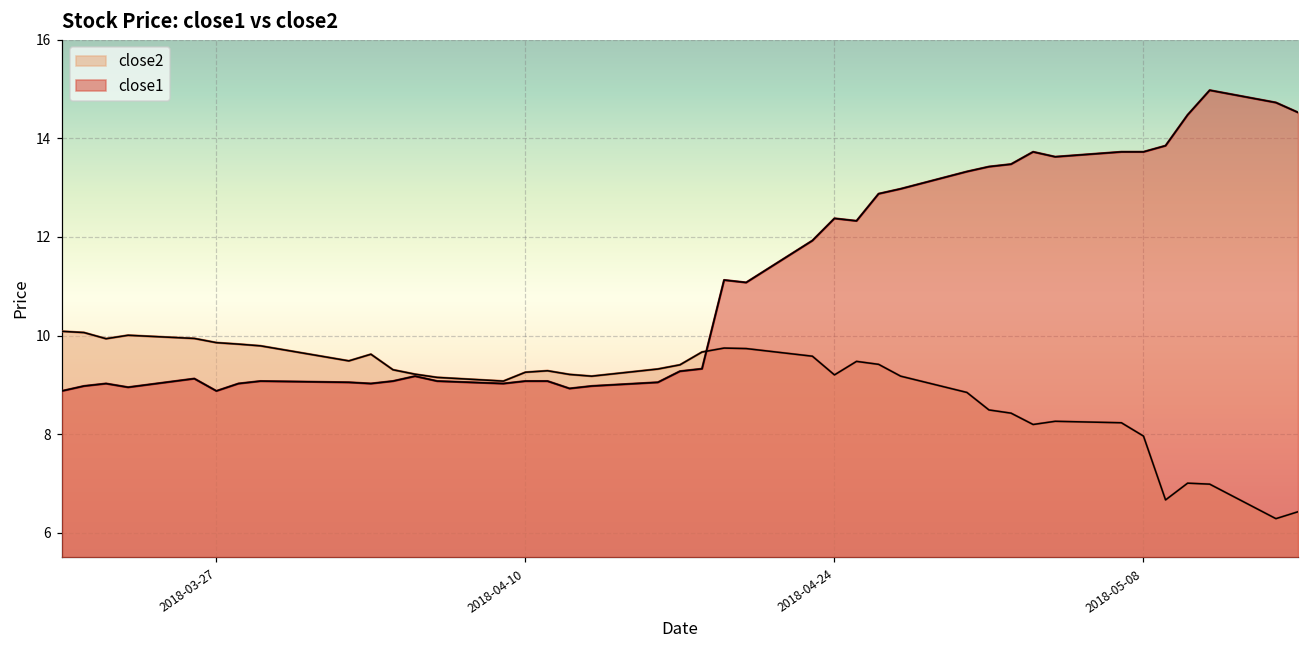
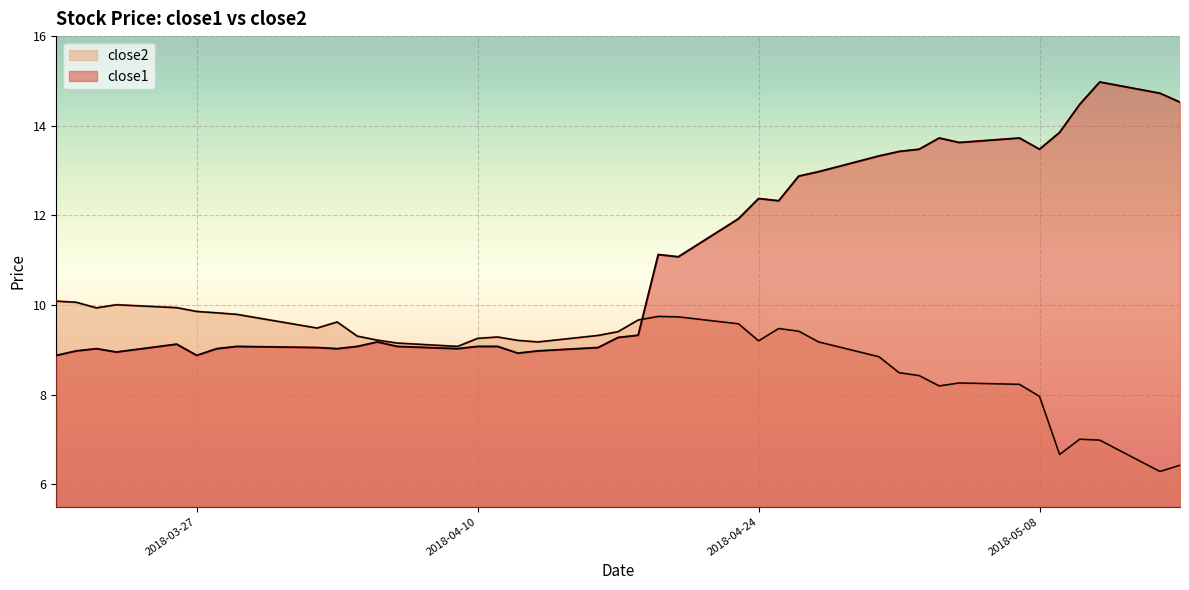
close1, 2018-05-08: 13.7 -> 13.5
